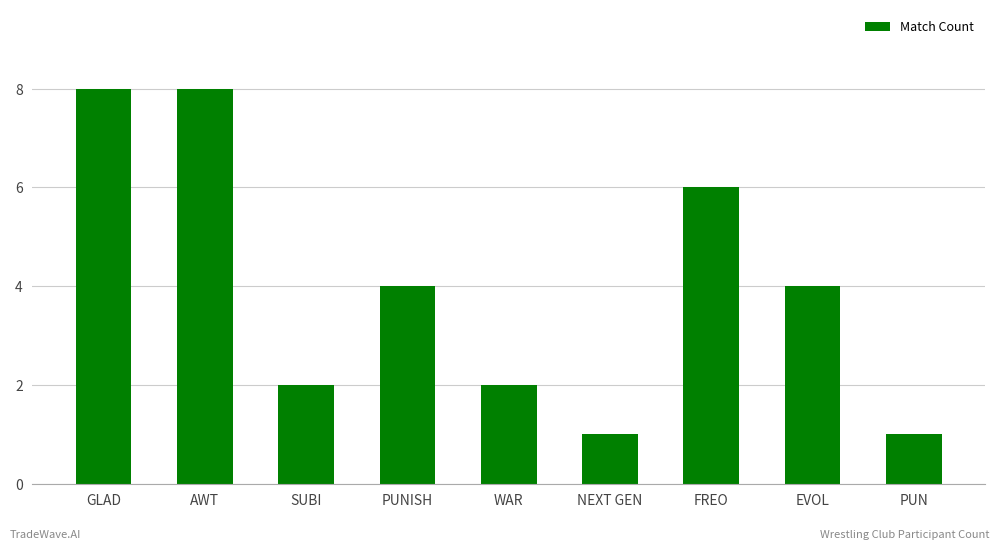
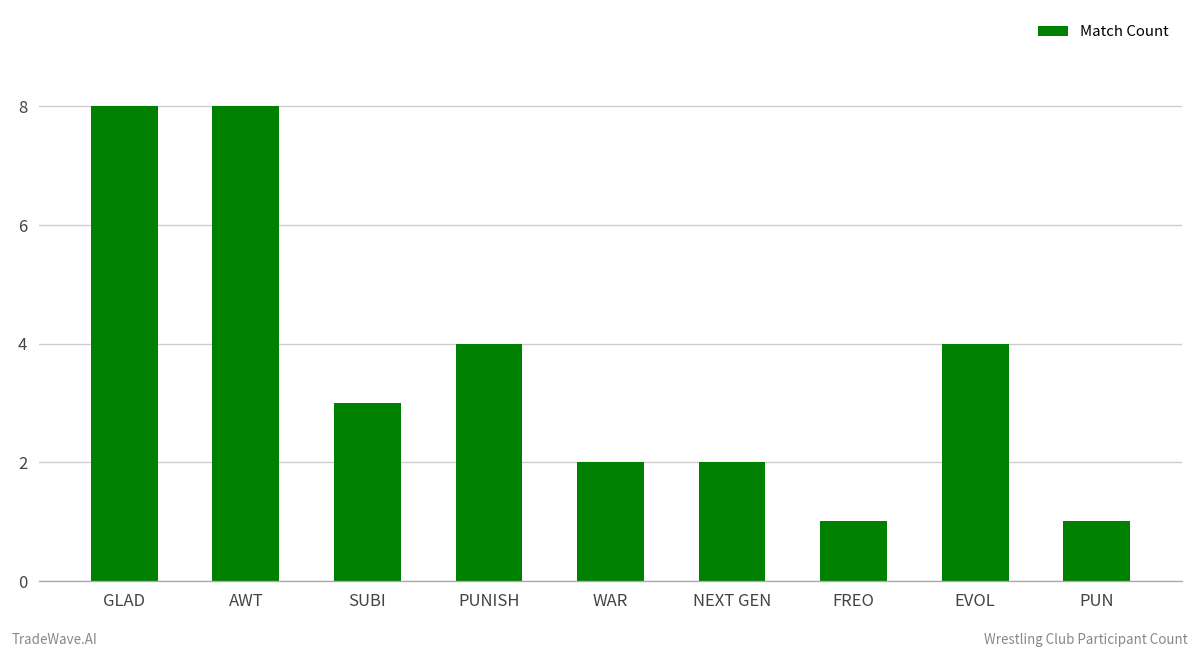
SUBI: 2 -> 3
NEXT GEN: 1 -> 2
FREO: 6 -> 1
